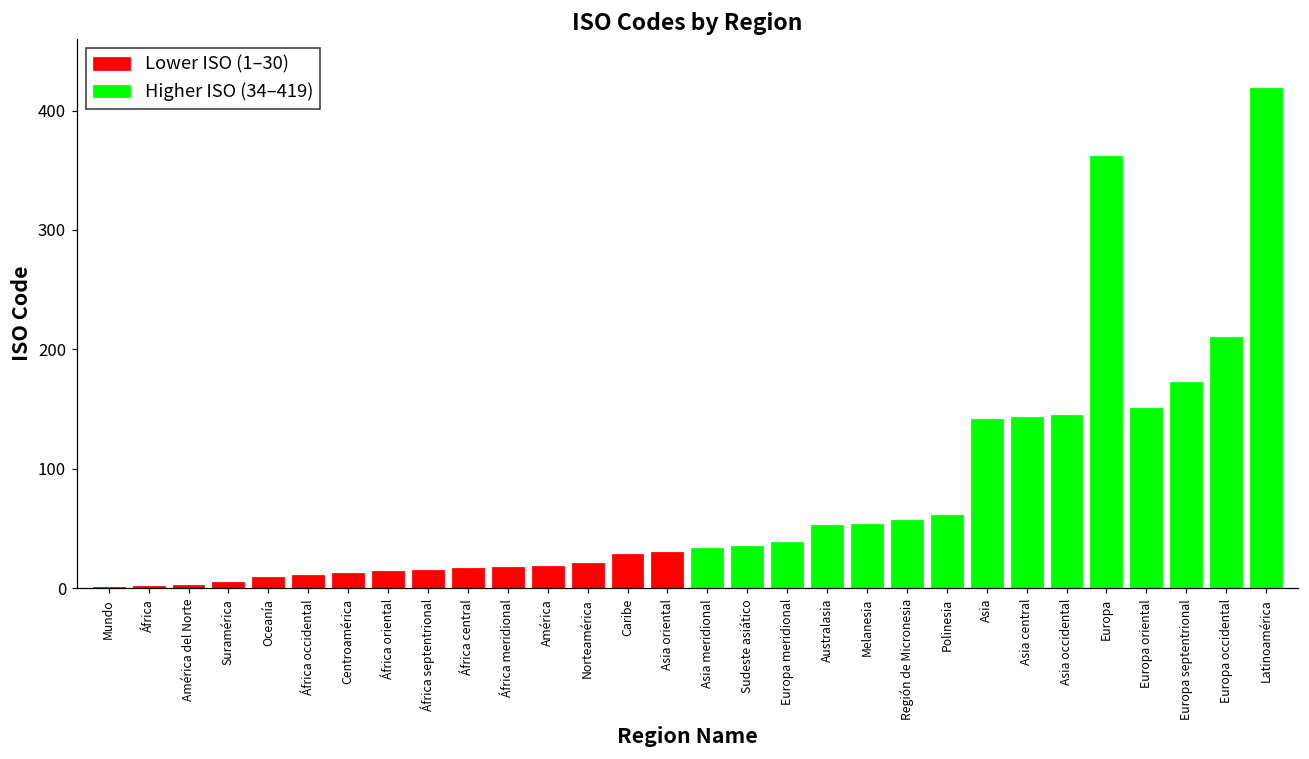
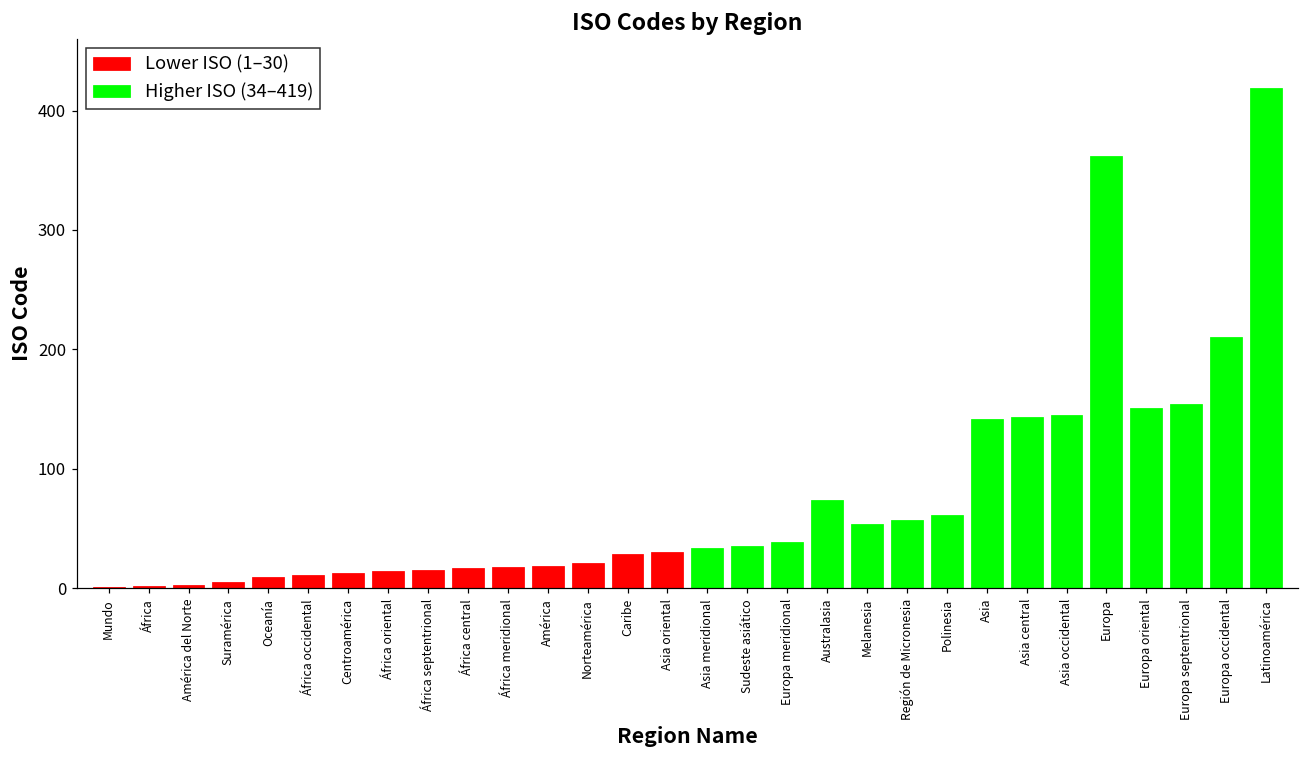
Higher ISO (34–419), Australasia: 53 -> 74
Higher ISO (34–419), Europa septentrional: 173 -> 154
